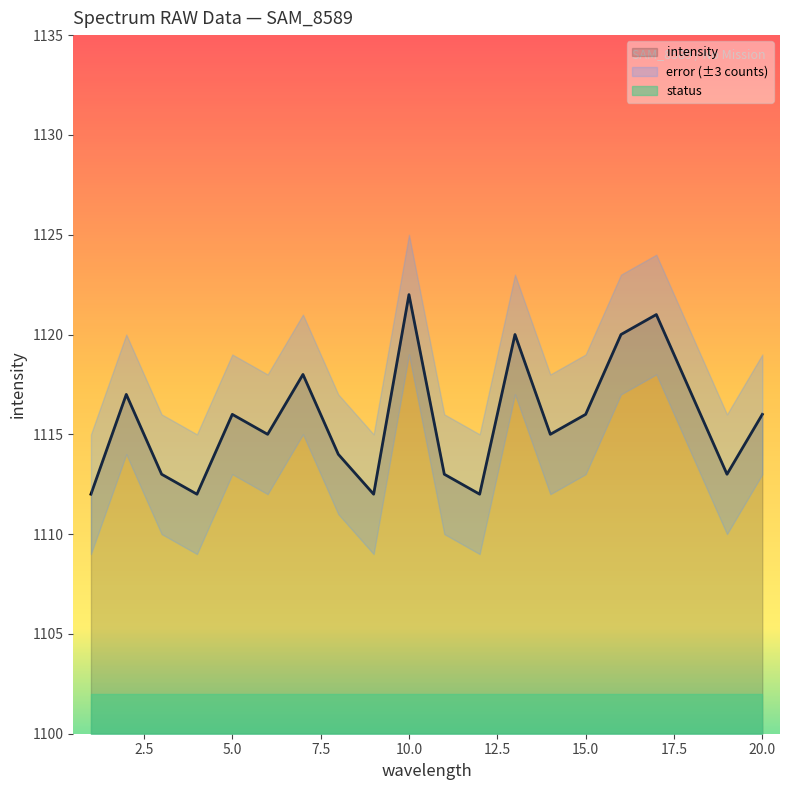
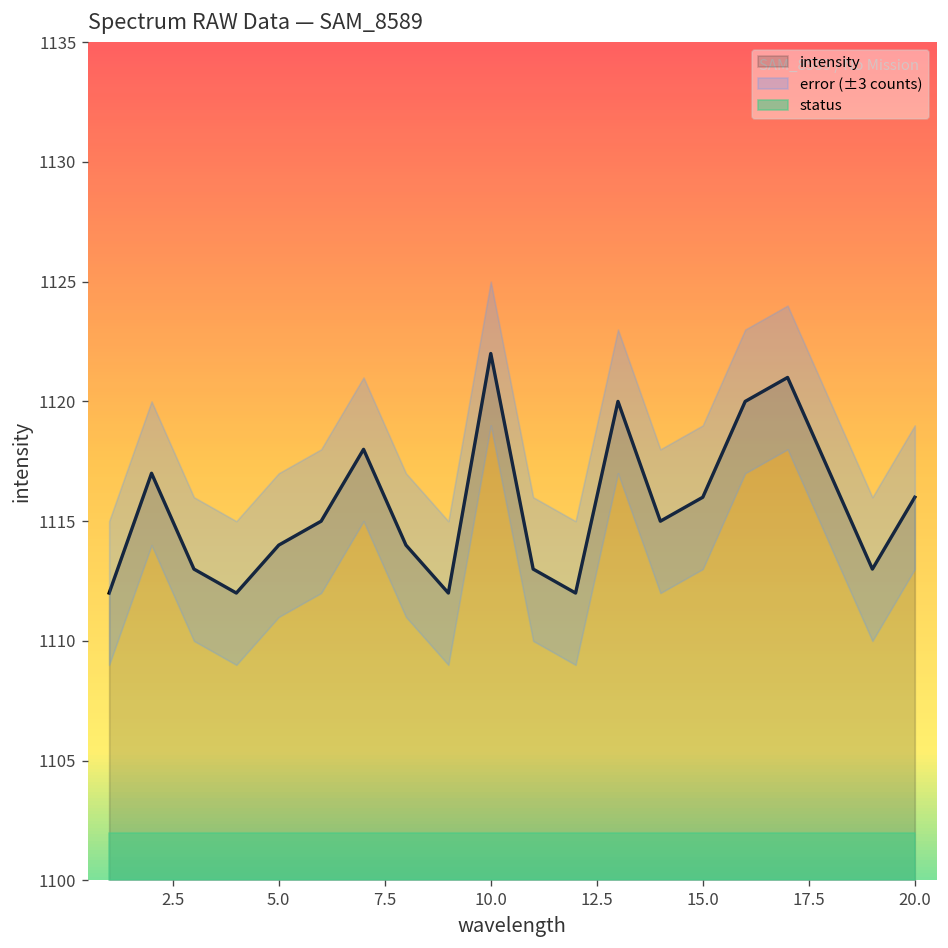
intensity, 5.0: 1116 -> 1114
